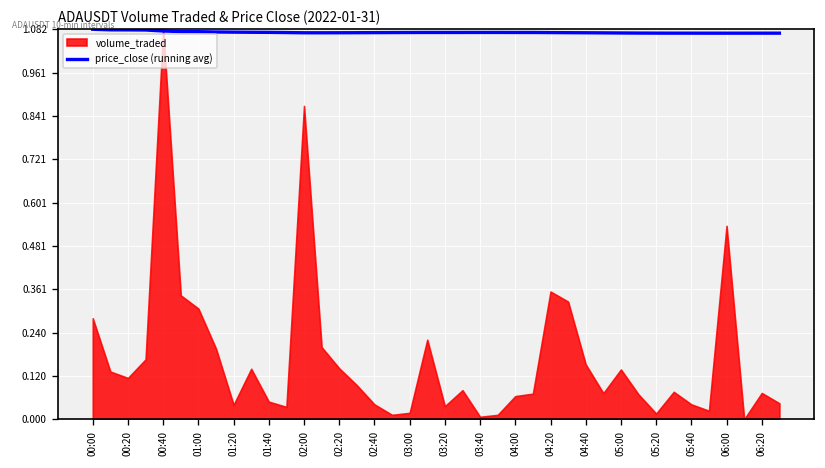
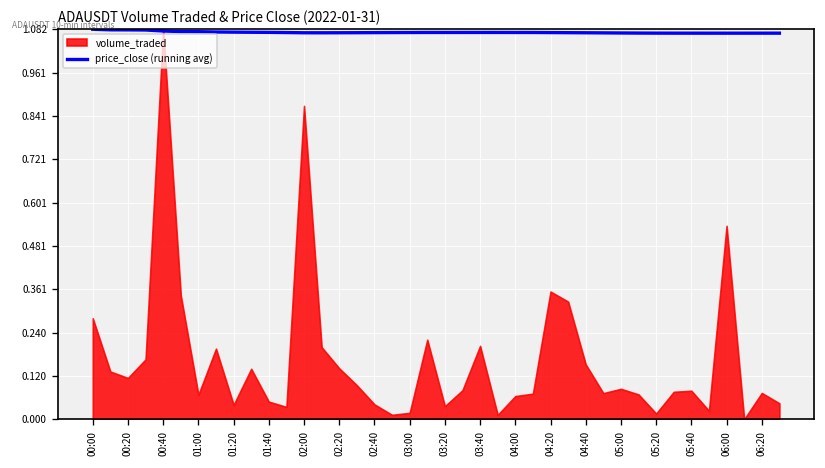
volume_traded, 01:00: 0.31 -> 0.07
volume_traded, 03:40: 0.01 -> 0.20
volume_traded, 05:00: 0.14 -> 0.08
volume_traded, 05:40: 0.04 -> 0.08
